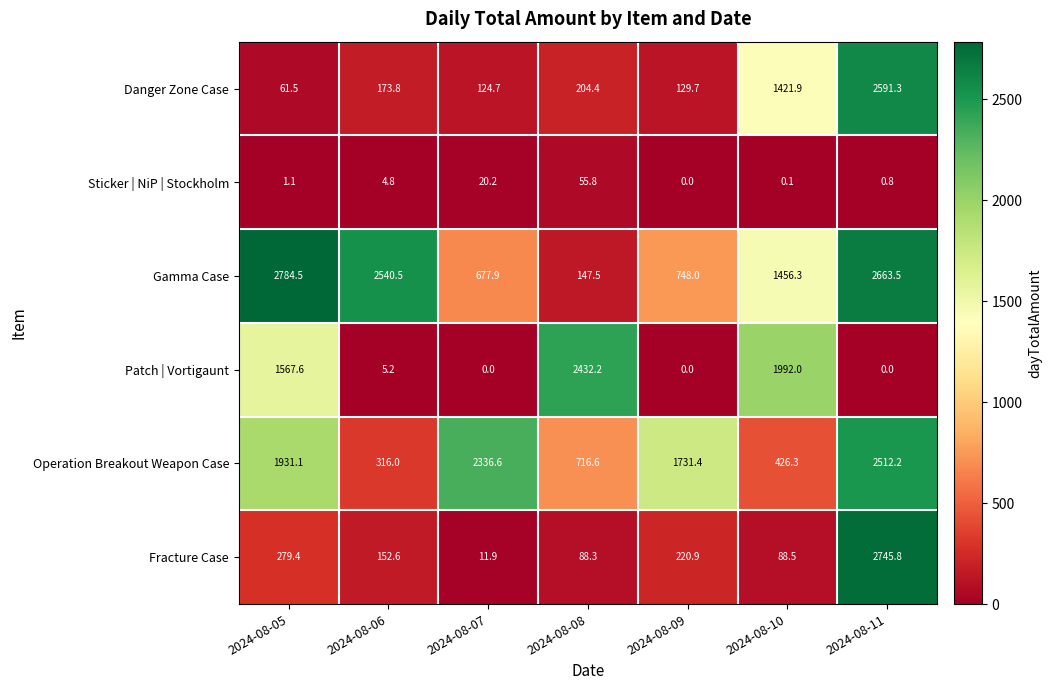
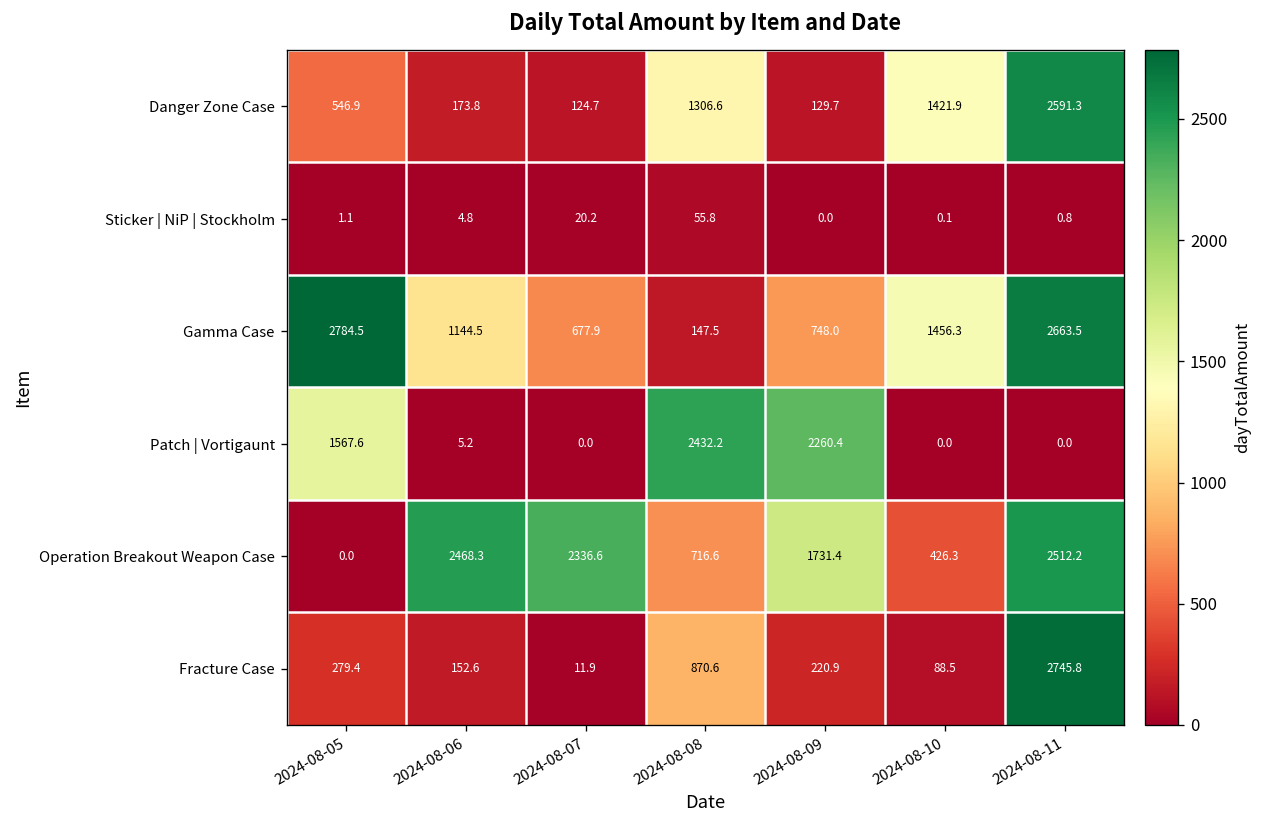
Danger Zone Case, 2024-08-05: 61.5 -> 546.9
Danger Zone Case, 2024-08-08: 204.4 -> 1306.6
Gamma Case, 2024-08-06: 2540.5 -> 1144.5
Patch | Vortigaunt, 2024-08-09: 0.0 -> 2260.4
Patch | Vortigaunt, 2024-08-10: 1992.0 -> 0.0
Operation Breakout Weapon Case, 2024-08-05: 1931.1 -> 0.0
Operation Breakout Weapon Case, 2024-08-06: 316.0 -> 2468.3
Fracture Case, 2024-08-08: 88.3 -> 870.6
